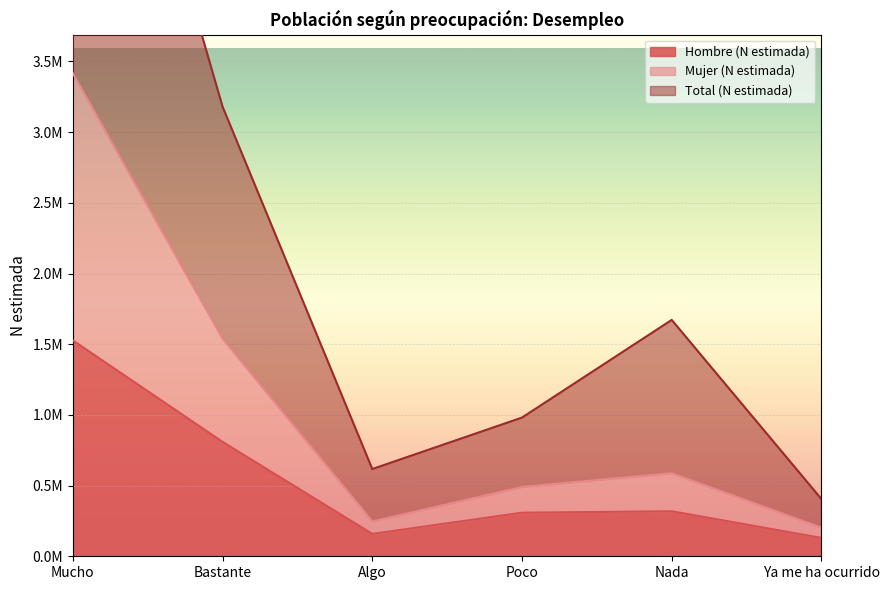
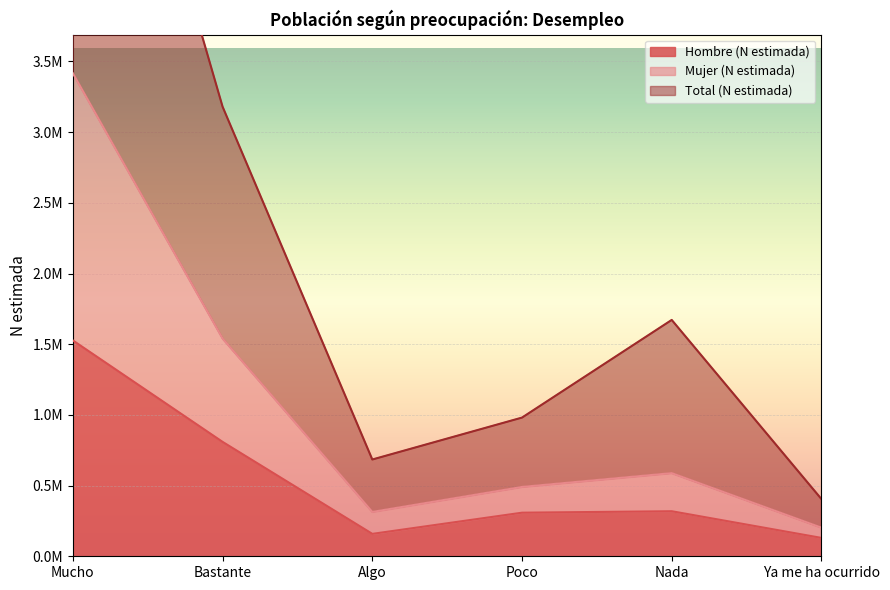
Mujer (N estimada), Algo: 90000 -> 160000
